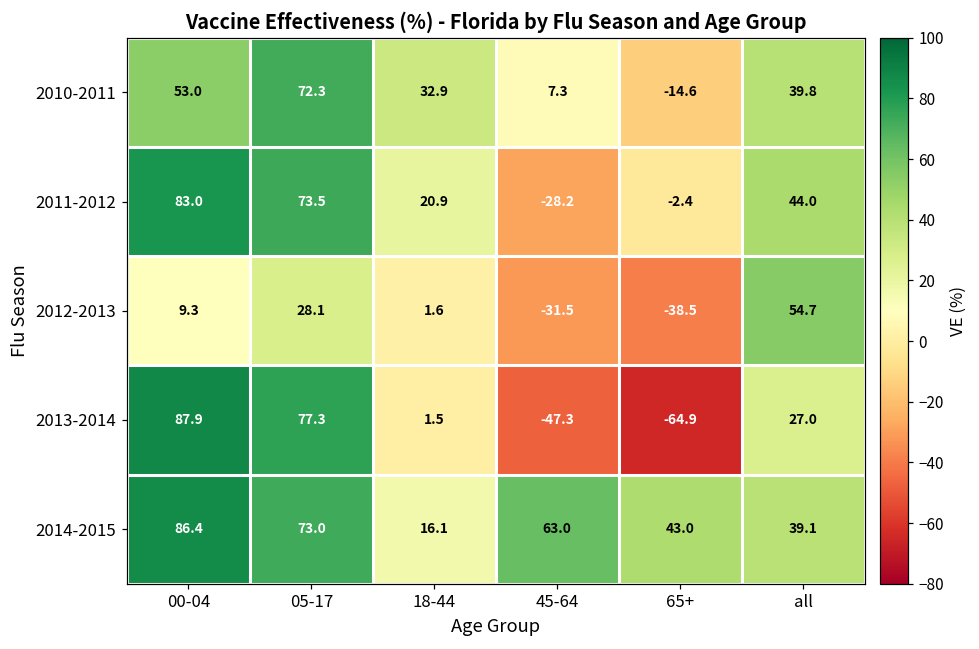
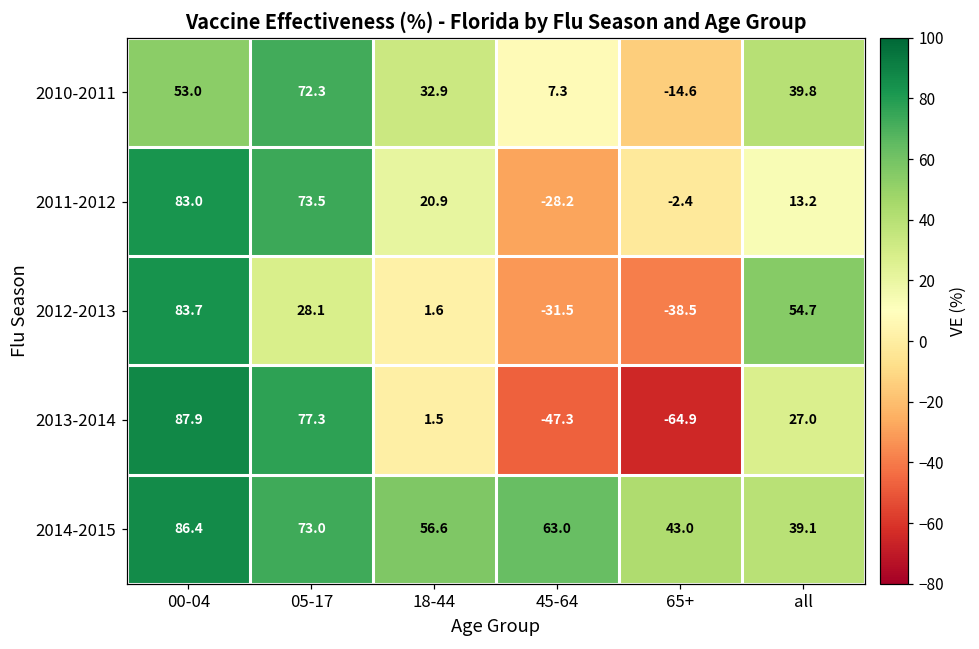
2011-2012, all: 44.0 -> 13.2
2012-2013, 00-04: 9.3 -> 83.7
2014-2015, 18-44: 16.1 -> 56.6
